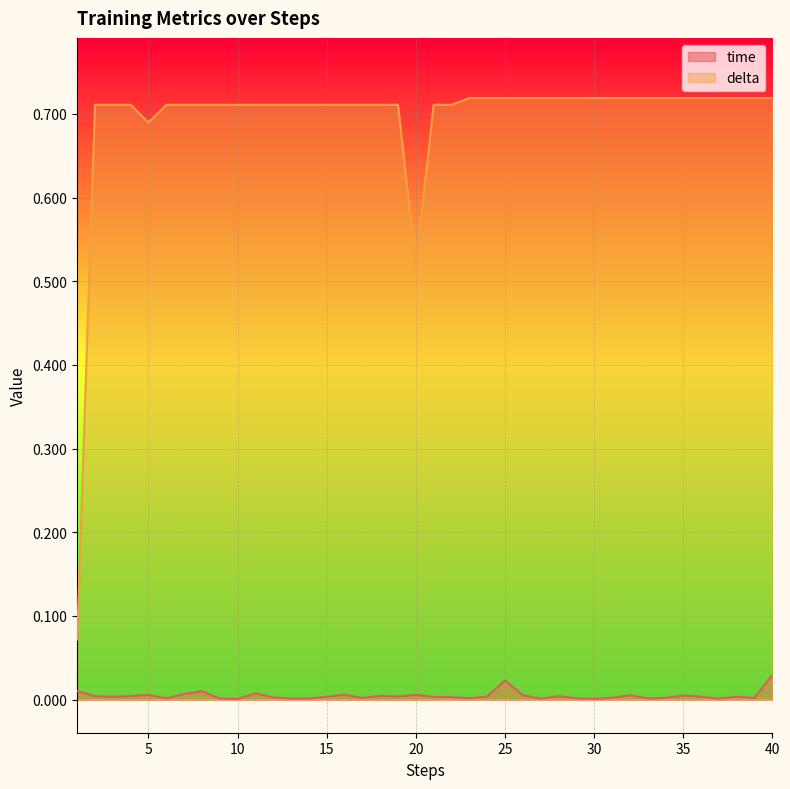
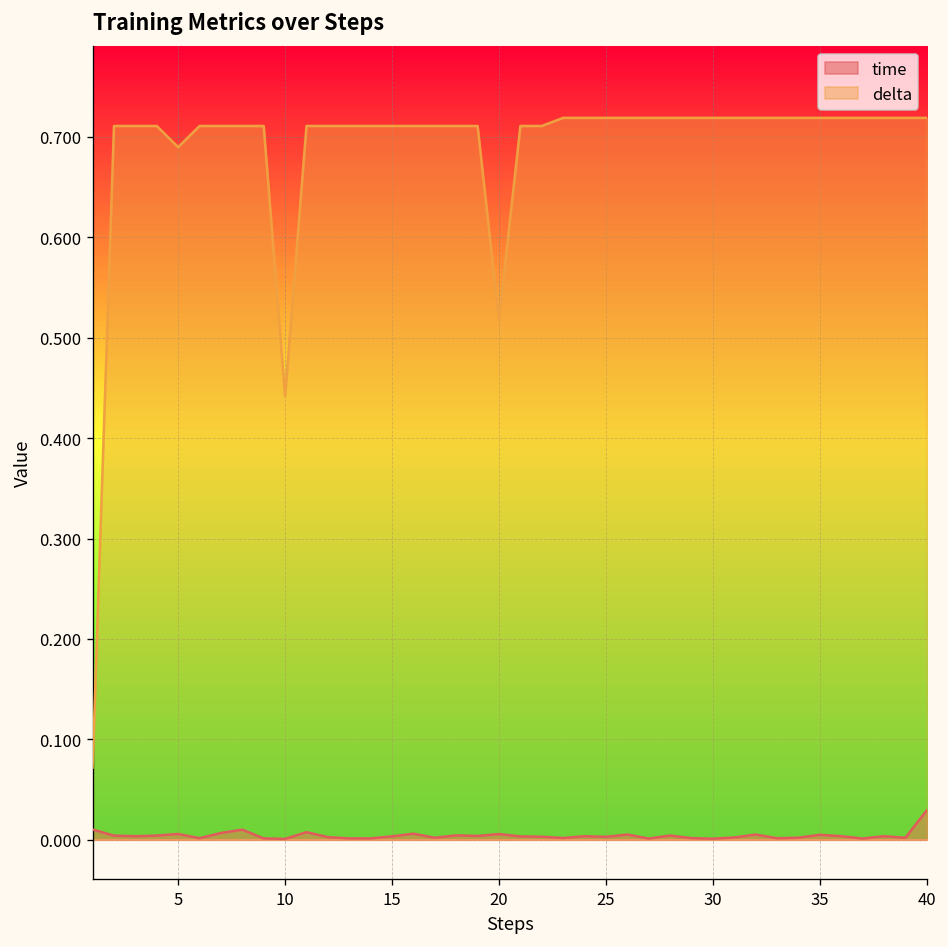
delta, 10: 0.71 -> 0.44
time, 25: 0.02 -> 0.00
